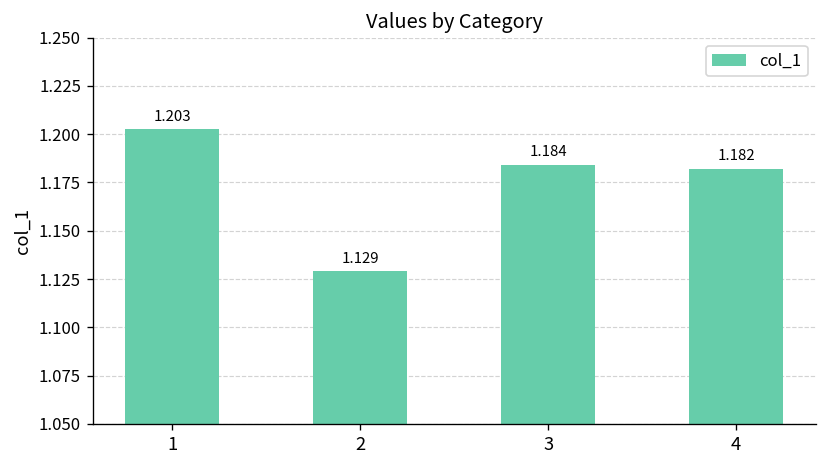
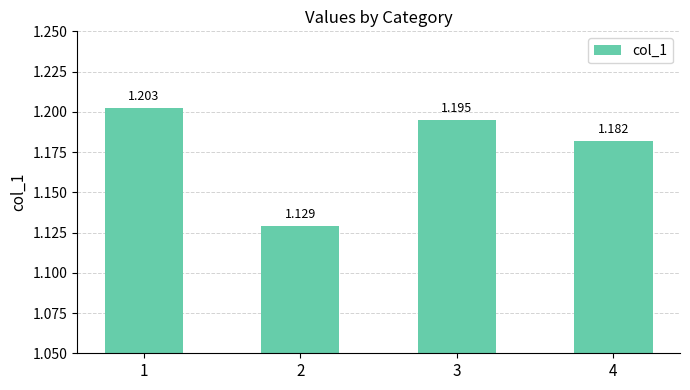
3: 1.184 -> 1.195
